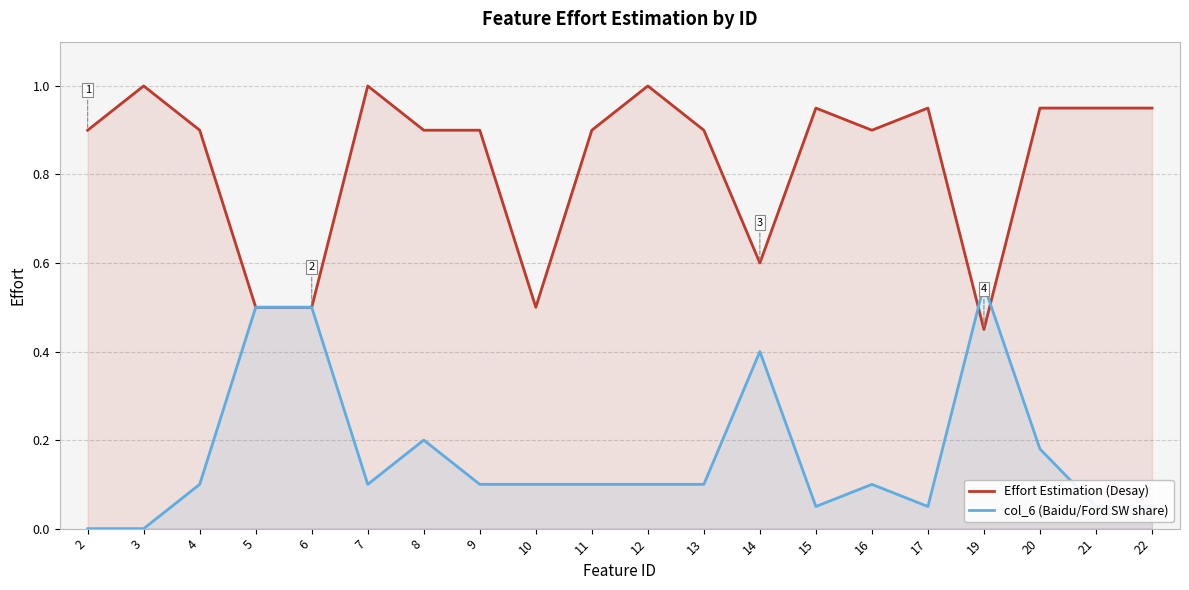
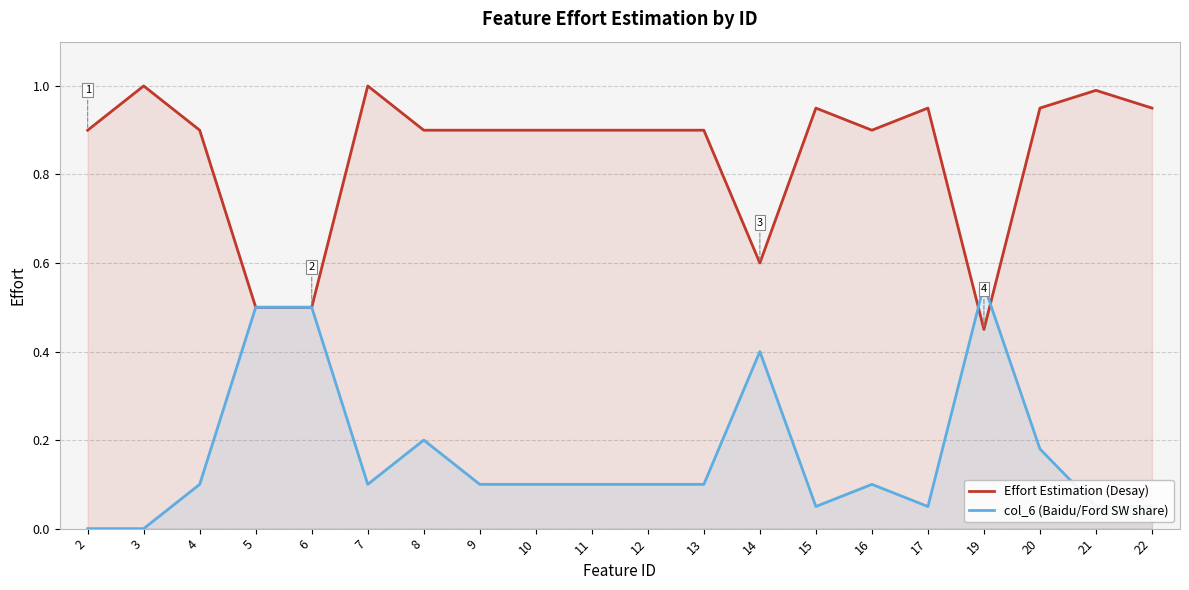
Effort Estimation (Desay), 10: 0.5 -> 0.9
Effort Estimation (Desay), 12: 1.0 -> 0.9
Effort Estimation (Desay), 21: 0.95 -> 0.99
